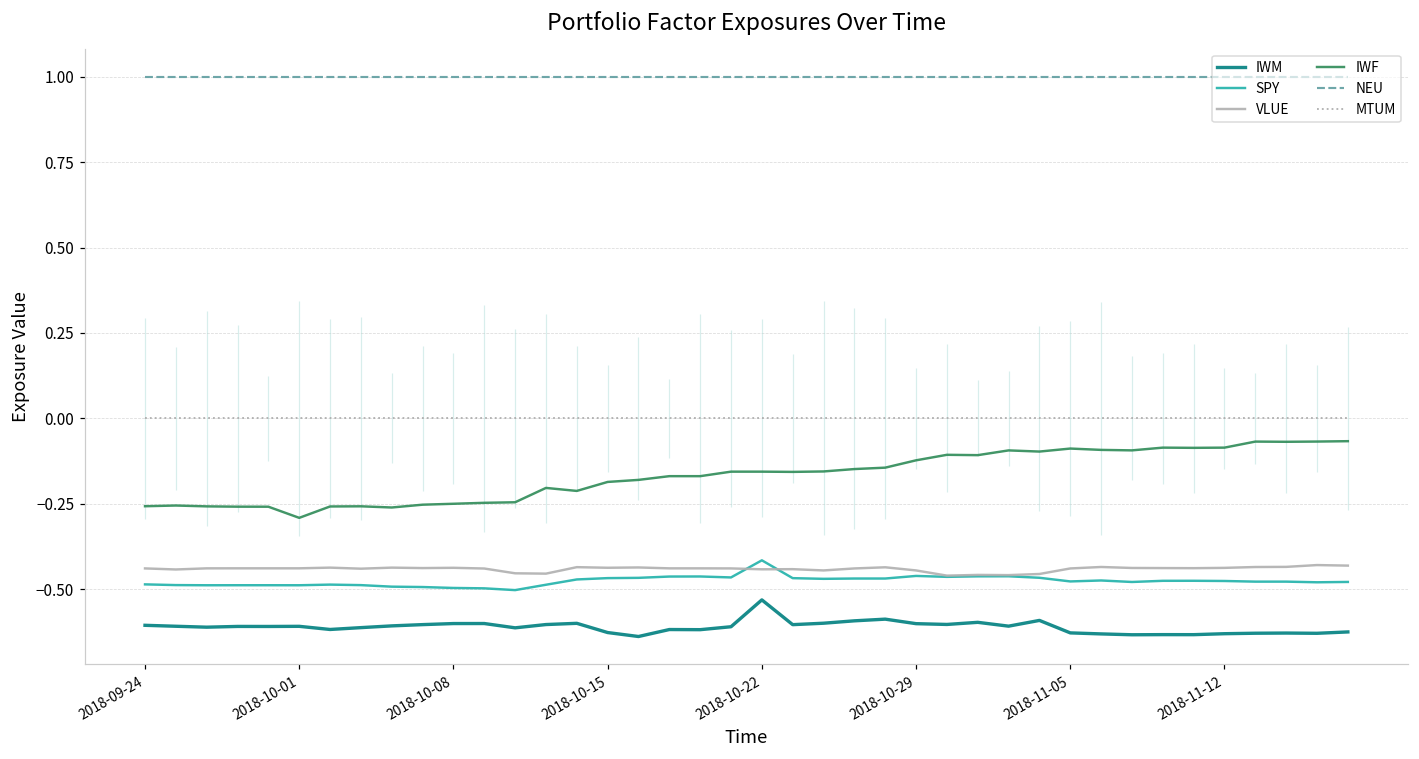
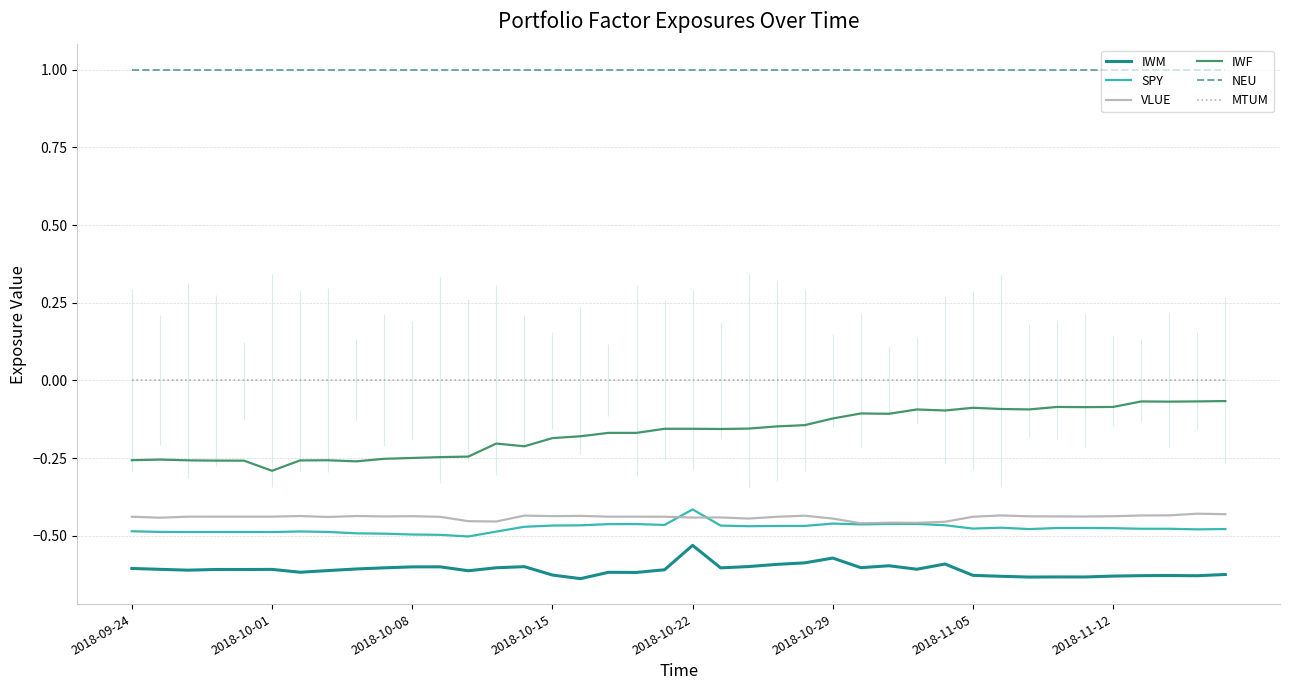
IWM, 2018-10-29: -0.60 -> -0.57
